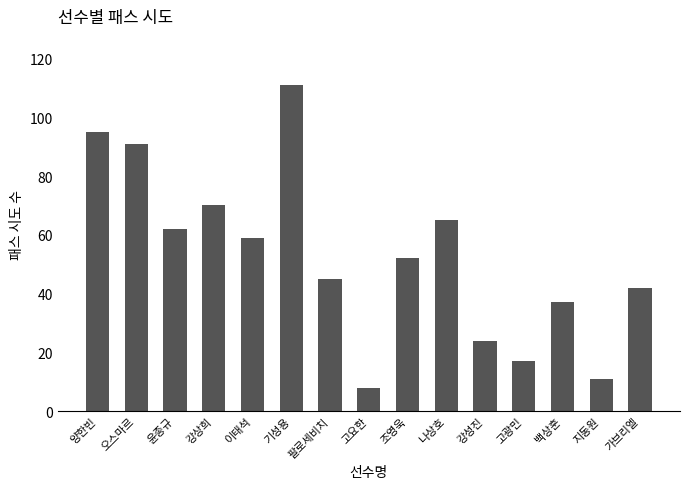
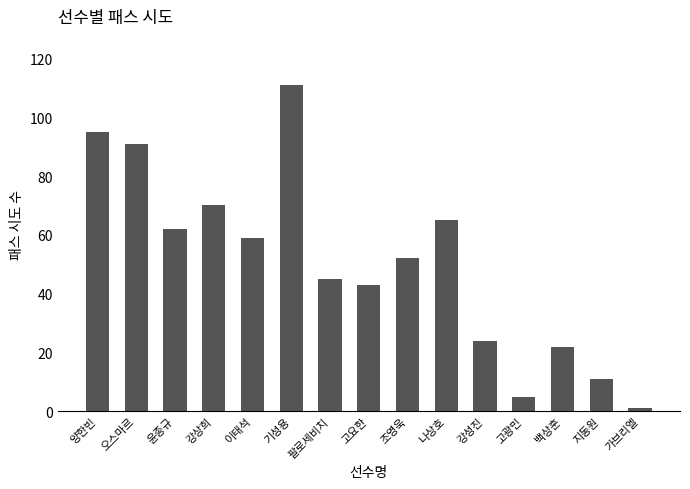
고요한: 8 -> 43
고광민: 17 -> 5
백상훈: 37 -> 22
가브리엘: 42 -> 1
